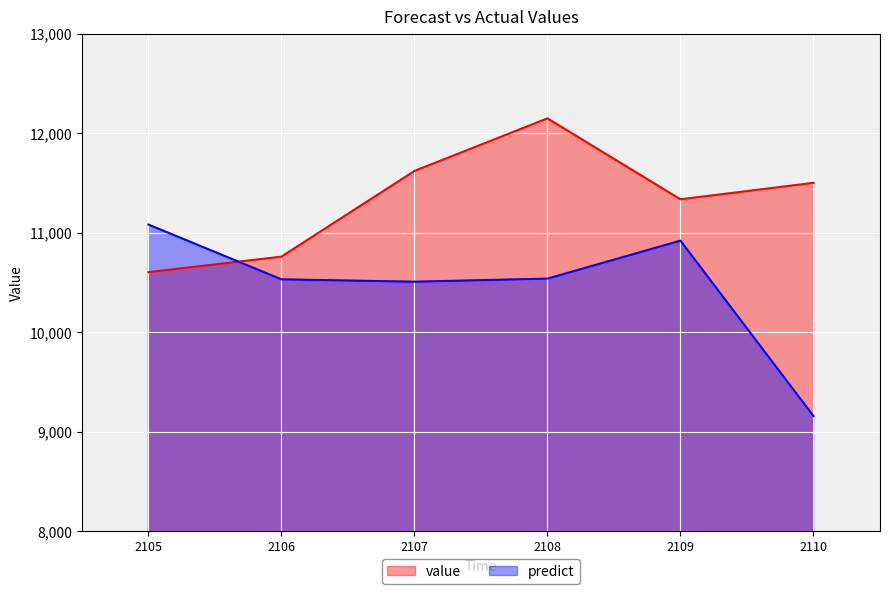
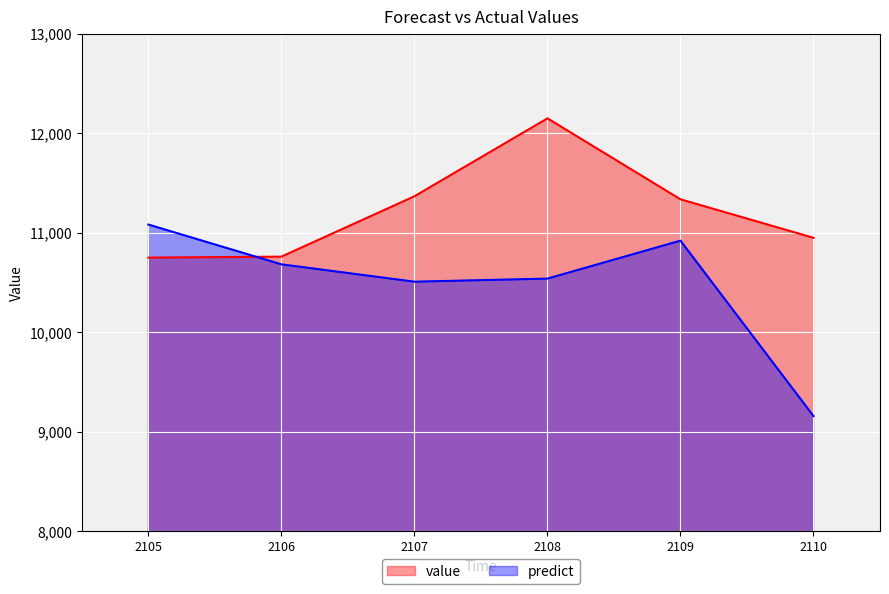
value, 2105: 10,600 -> 10,800
predict, 2106: 10,500 -> 10,700
value, 2107: 11,600 -> 11,400
value, 2110: 11,500 -> 10,900
